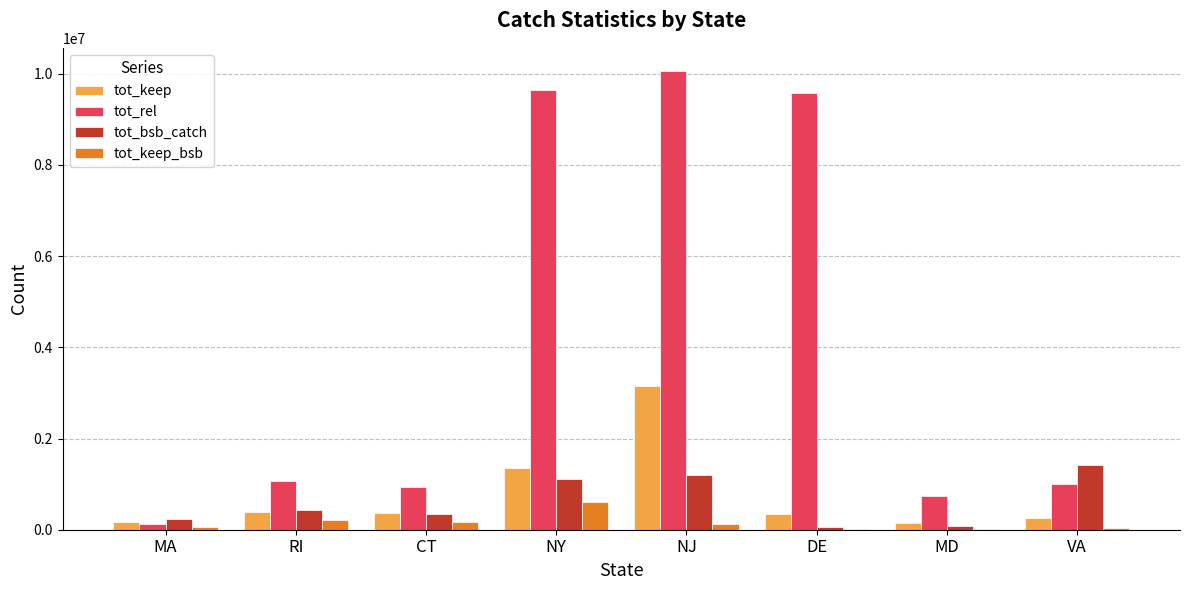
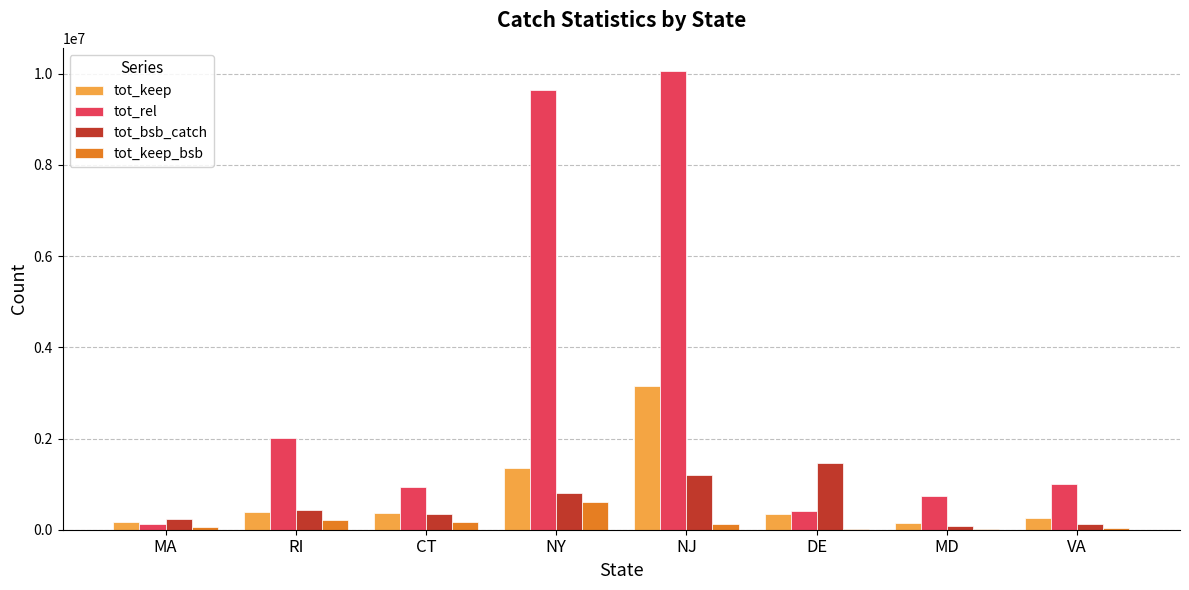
tot_rel, RI: 1100000 -> 2000000
tot_bsb_catch, NY: 1100000 -> 800000
tot_rel, DE: 9600000 -> 400000
tot_bsb_catch, DE: 100000 -> 1500000
tot_bsb_catch, VA: 1400000 -> 100000
